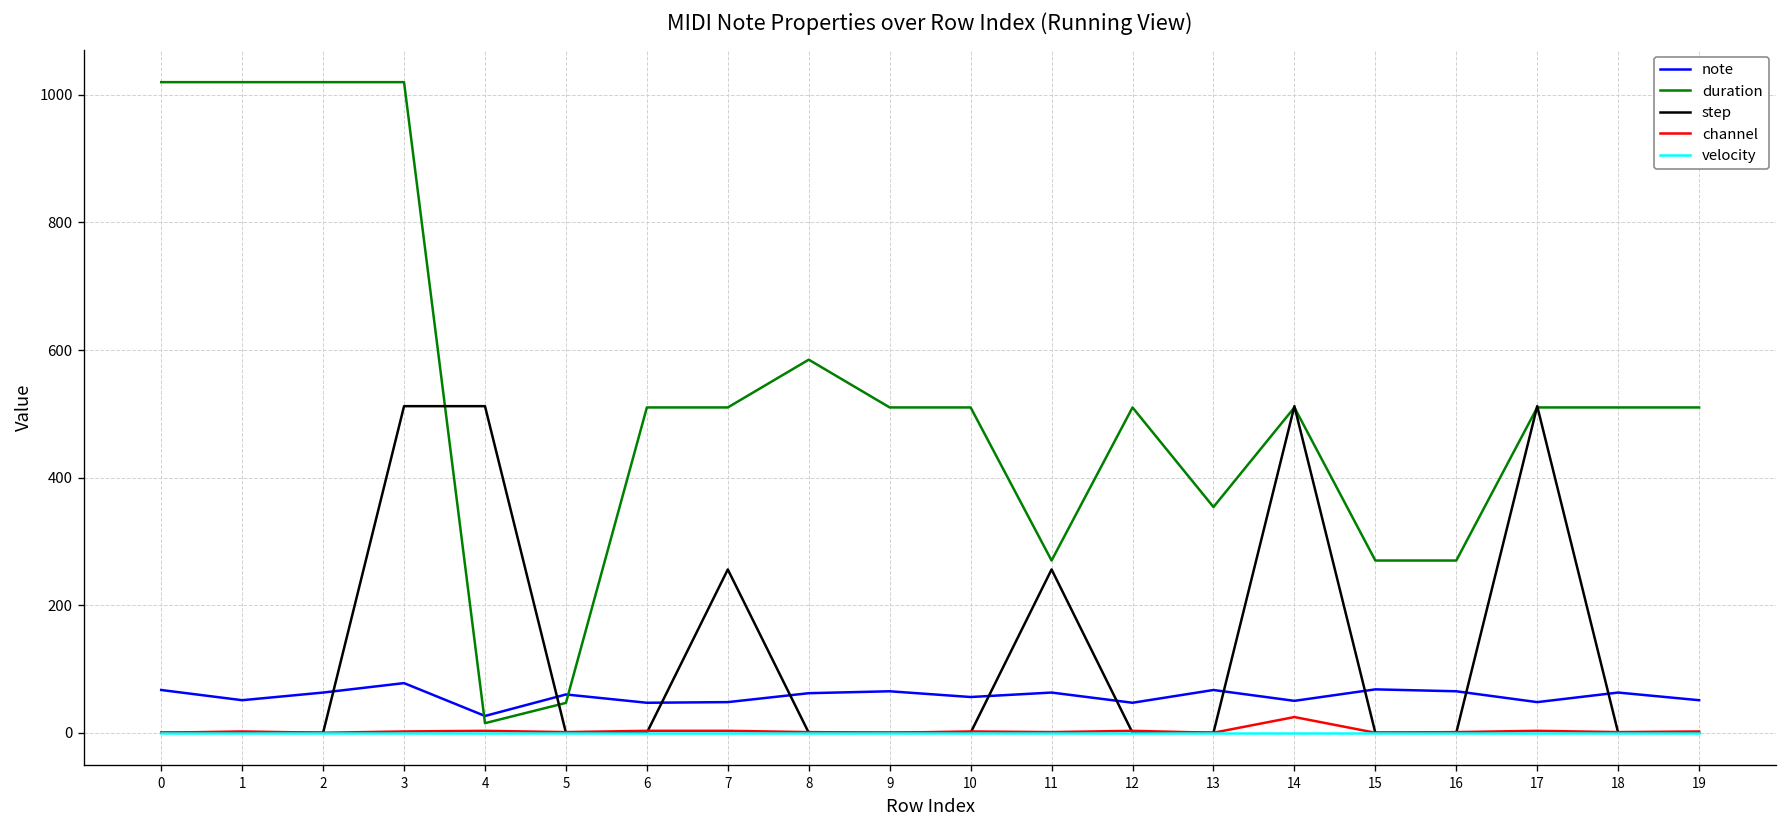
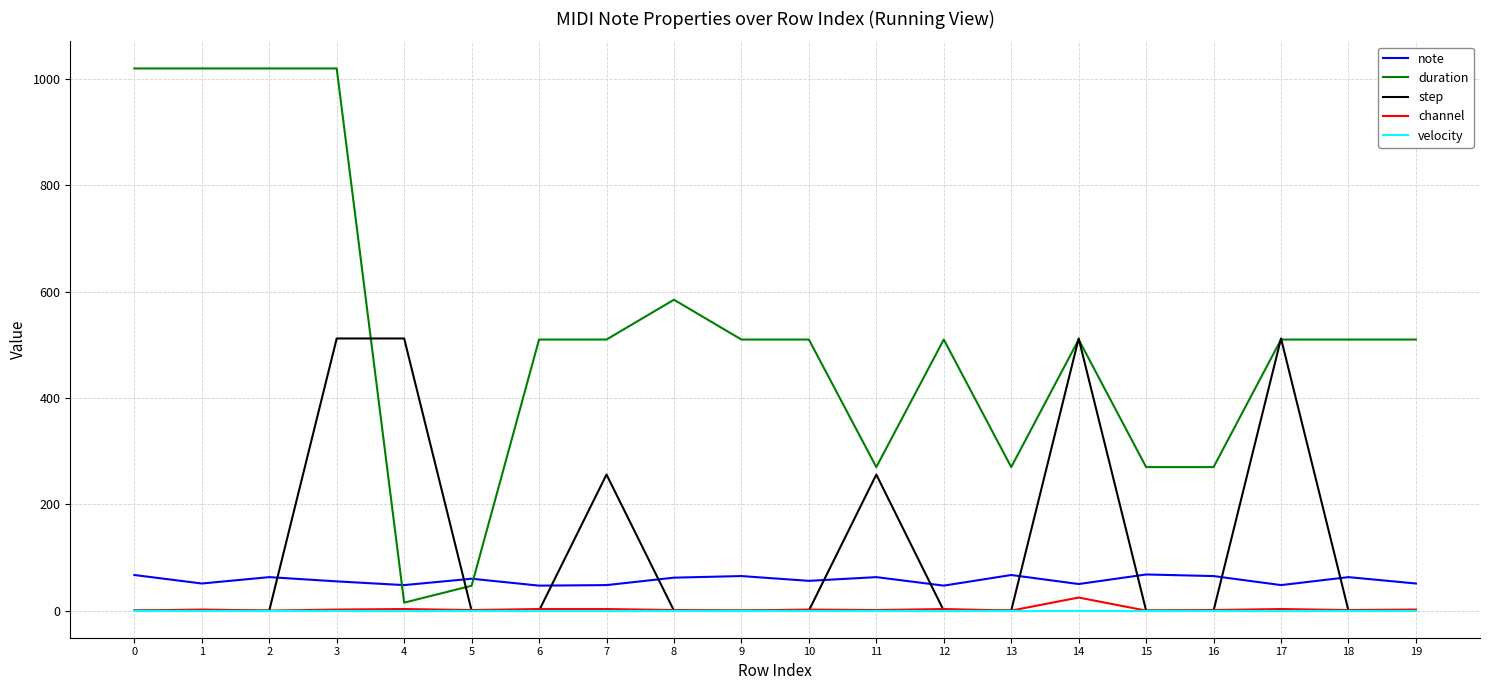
note, 3: 80 -> 60
note, 4: 30 -> 50
duration, 13: 350 -> 270
